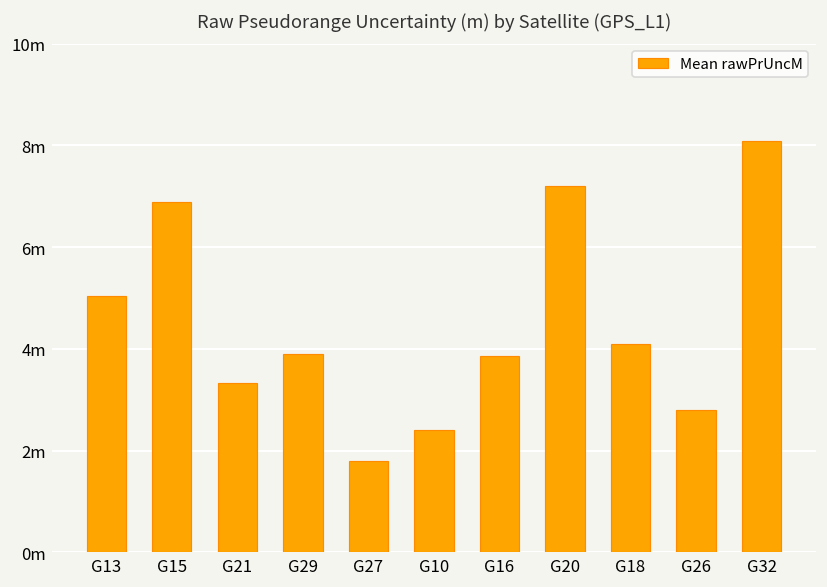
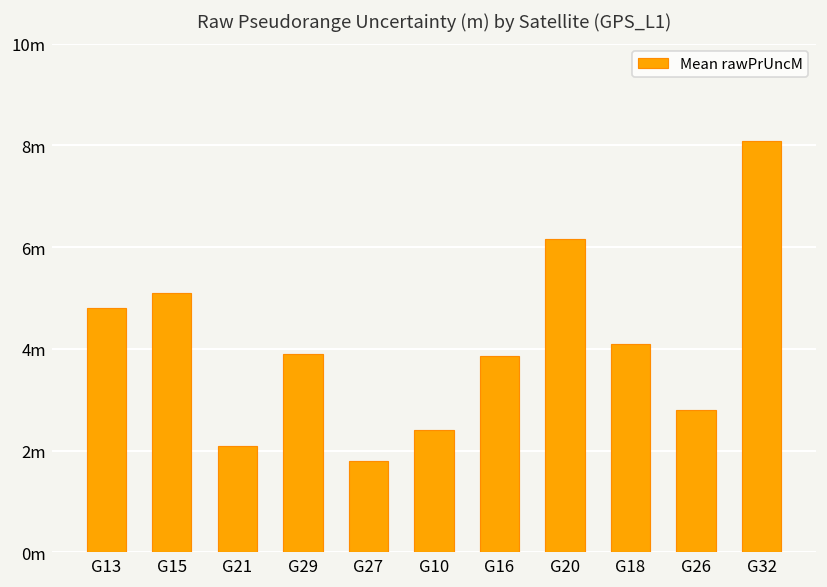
G13: 5.0m -> 4.8m
G15: 6.9m -> 5.1m
G21: 3.3m -> 2.1m
G20: 7.2m -> 6.2m
